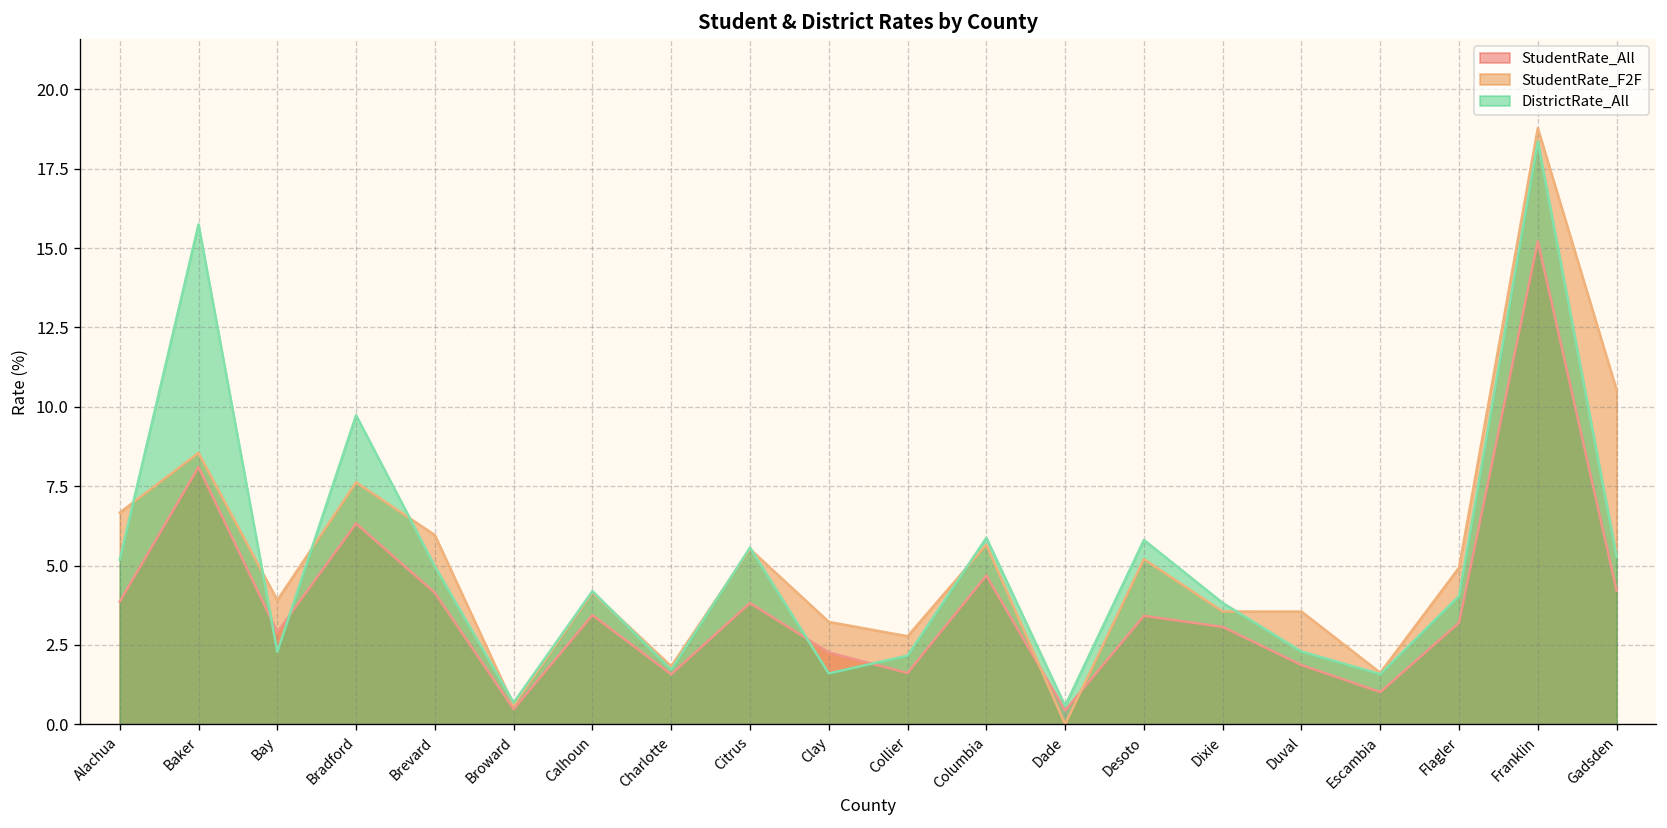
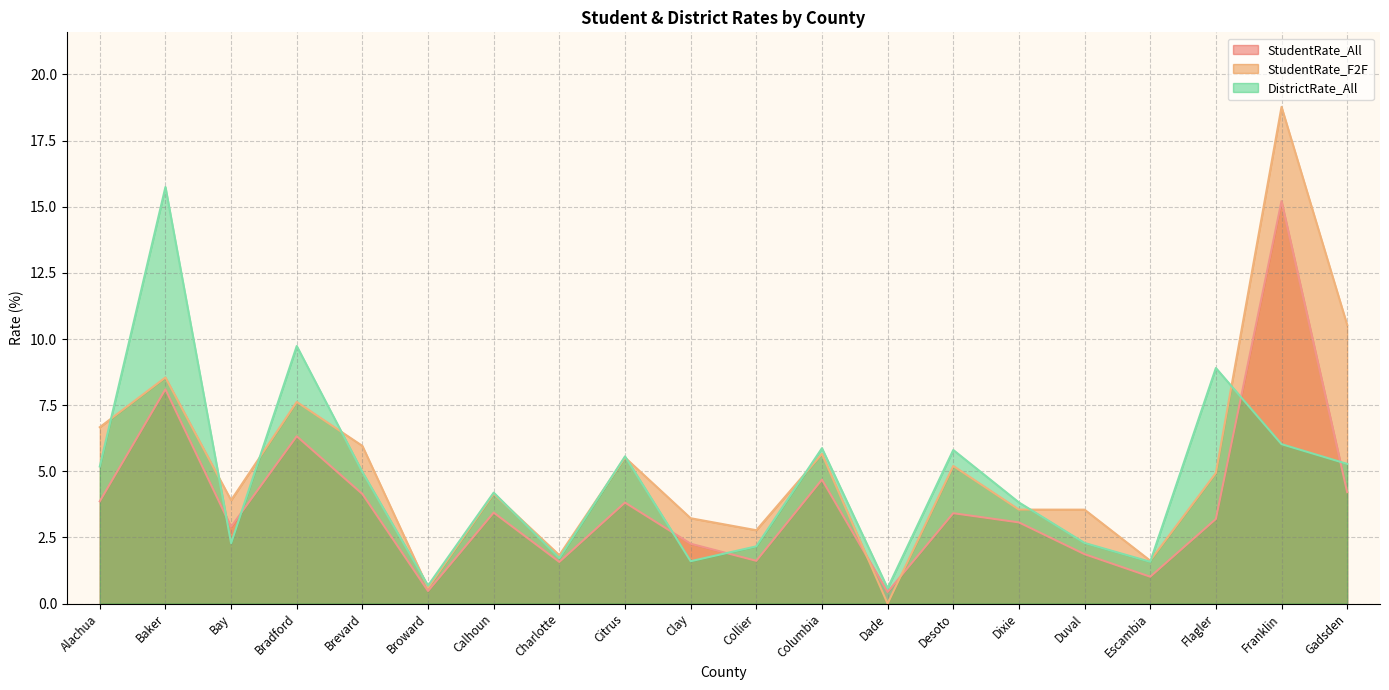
DistrictRate_All, Flagler: 4.0 -> 8.9
DistrictRate_All, Franklin: 18.4 -> 6.0
